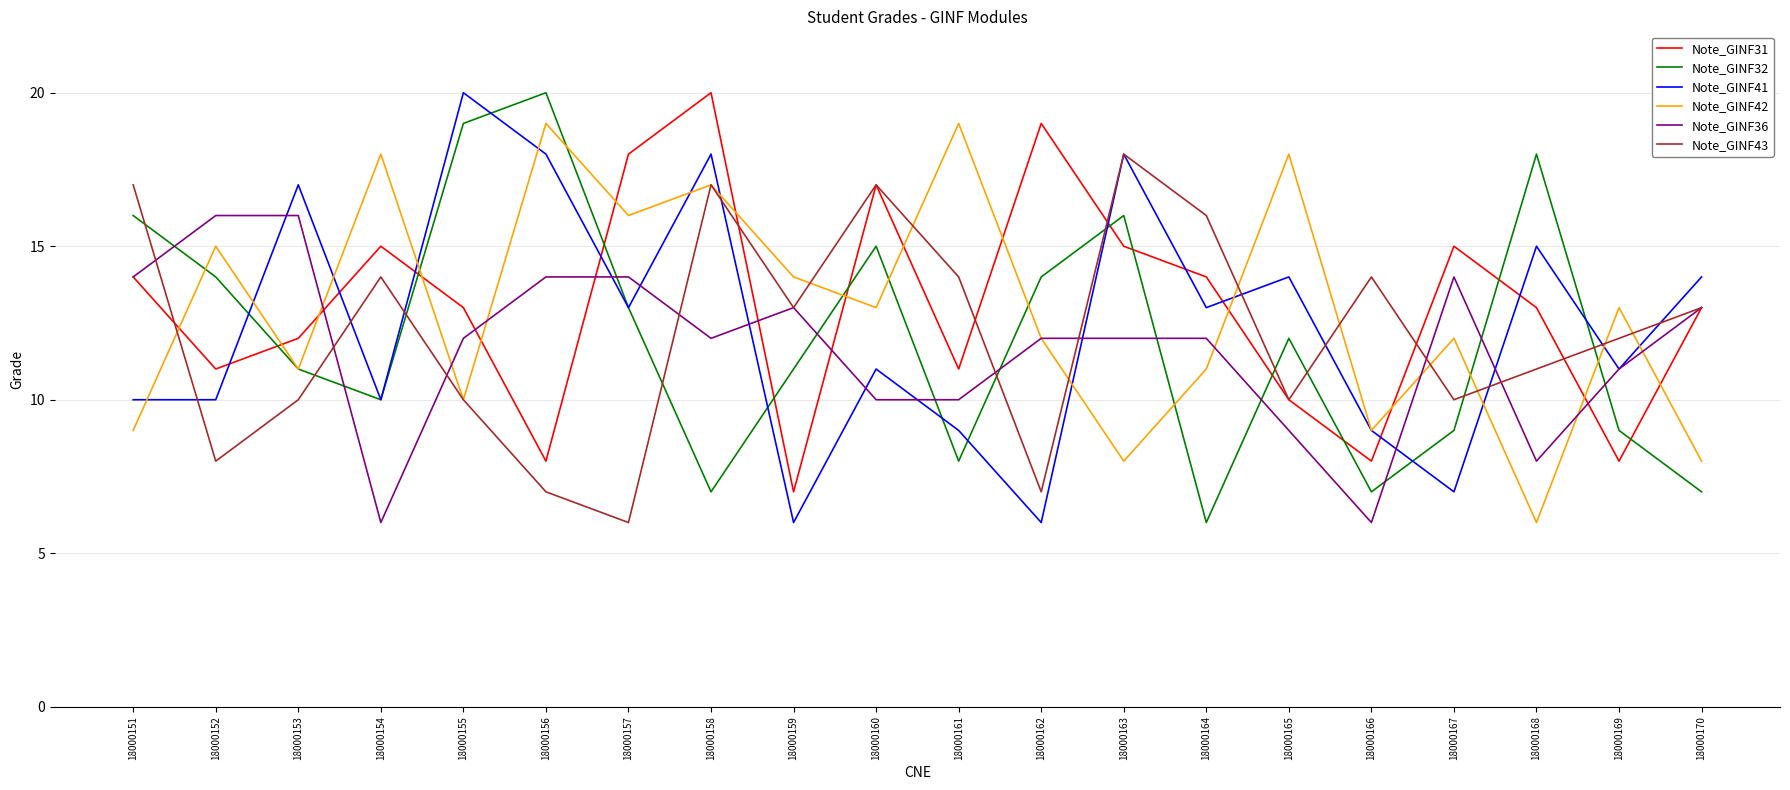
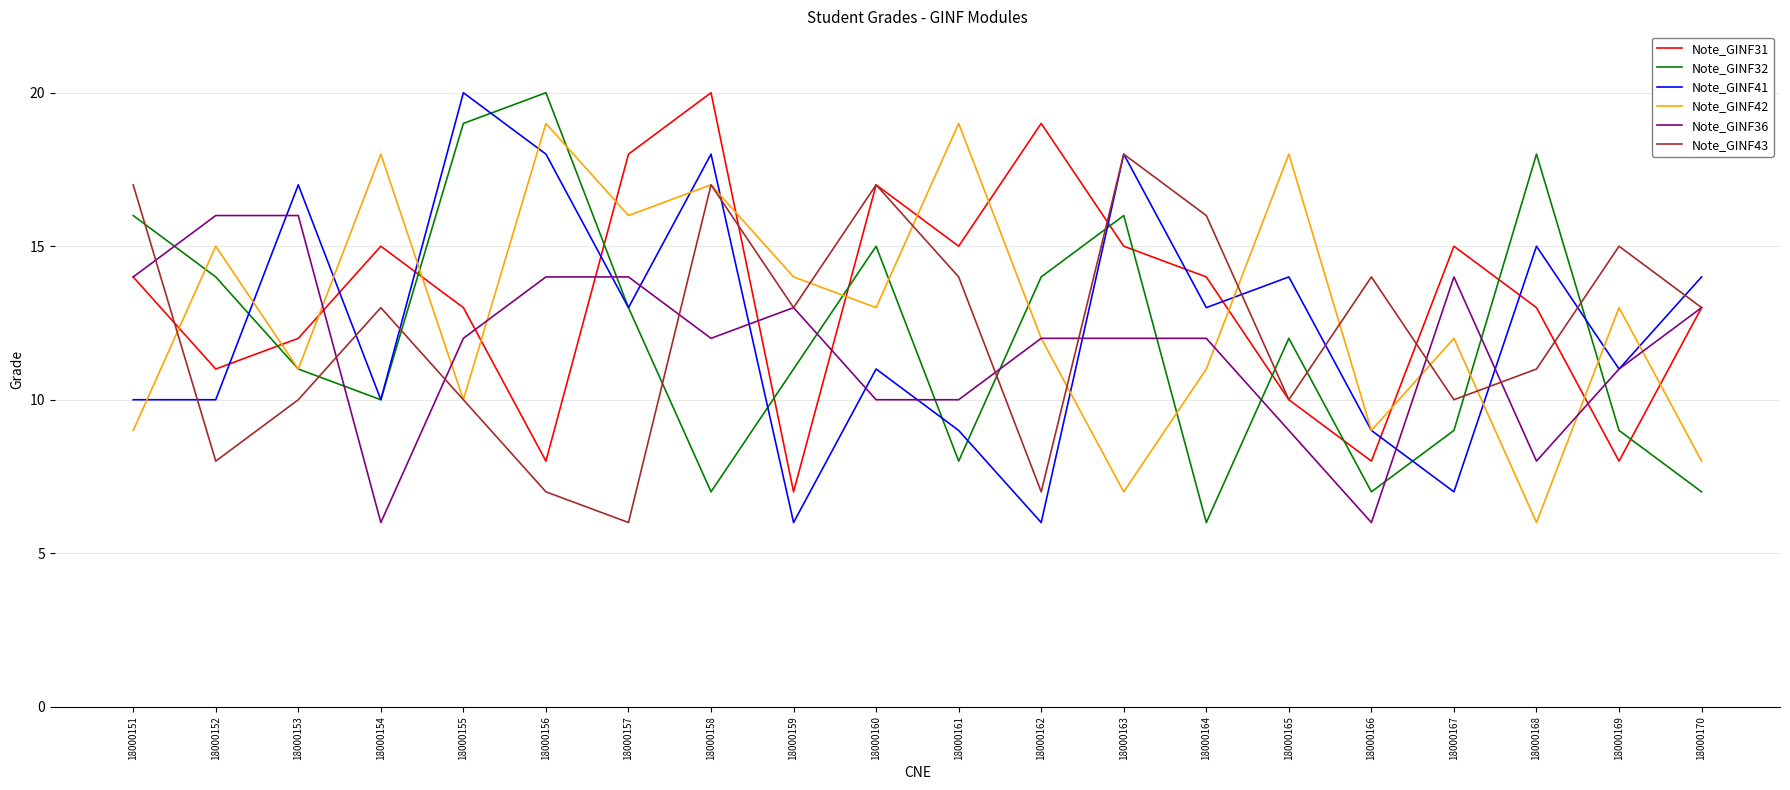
Note_GINF43, 18000154: 14 -> 13
Note_GINF31, 18000161: 11 -> 15
Note_GINF42, 18000163: 8 -> 7
Note_GINF43, 18000169: 12 -> 15
